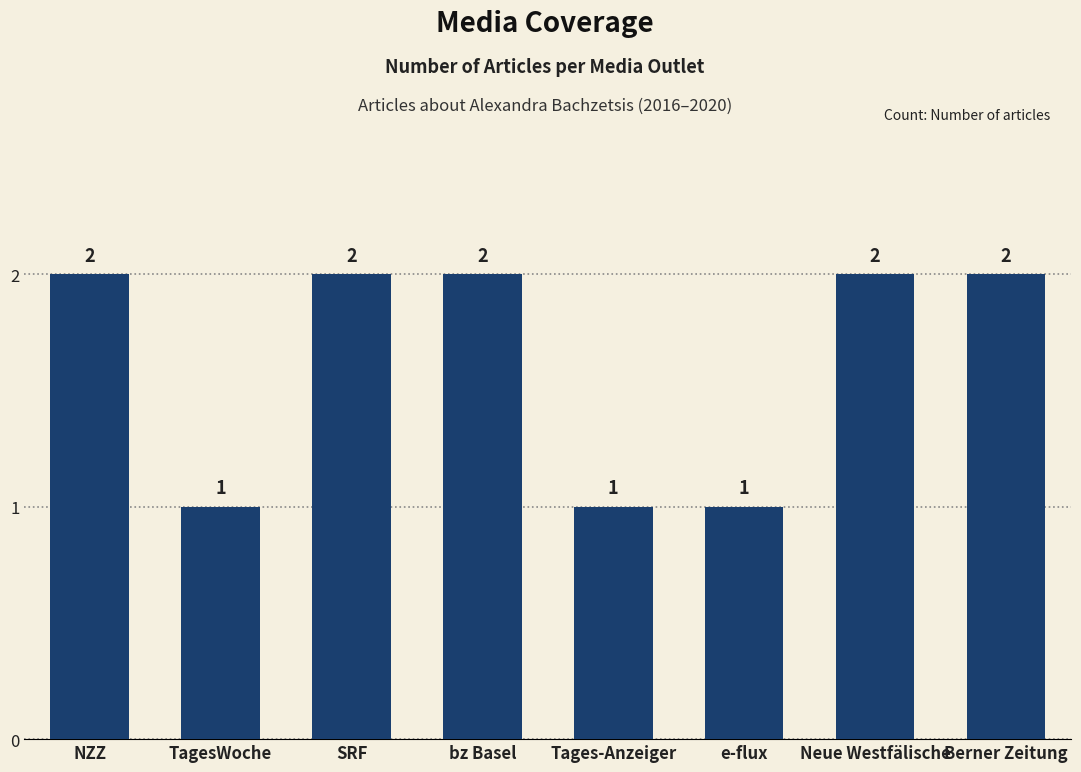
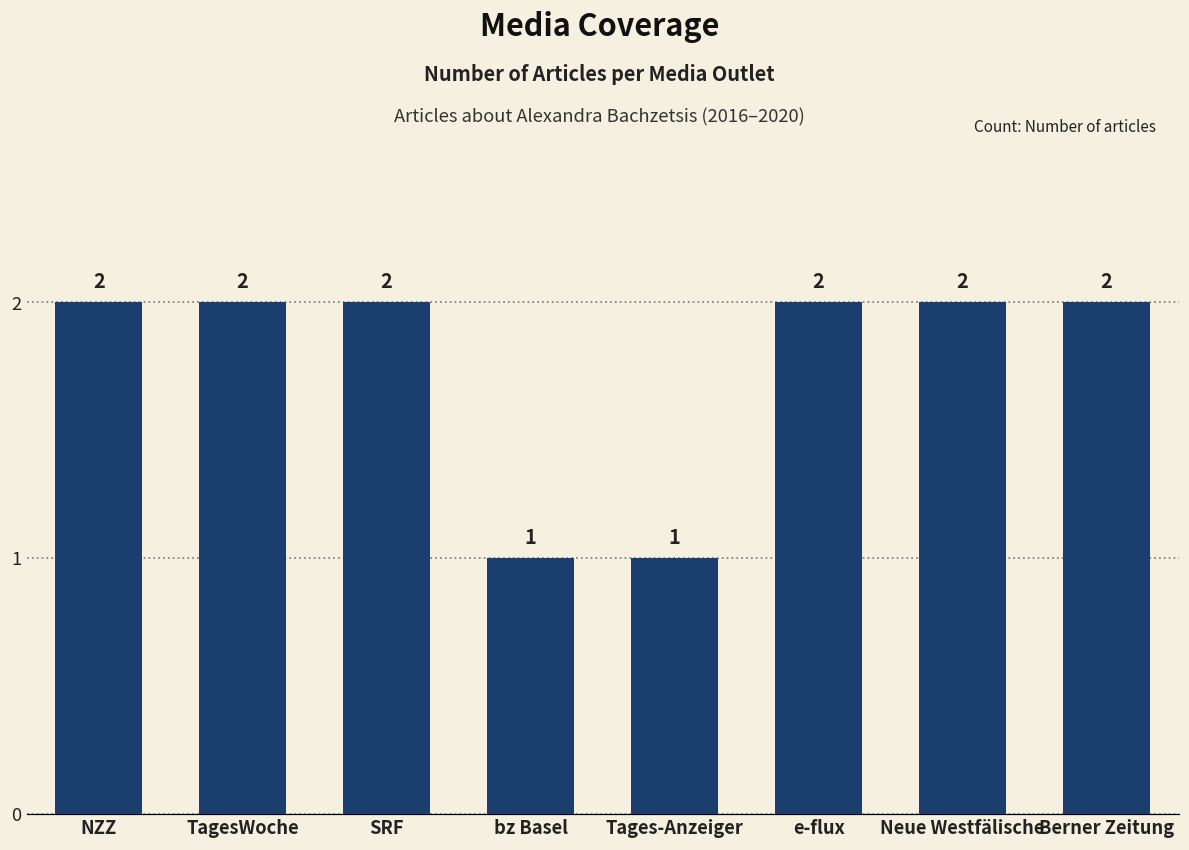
TagesWoche: 1 -> 2
bz Basel: 2 -> 1
e-flux: 1 -> 2
